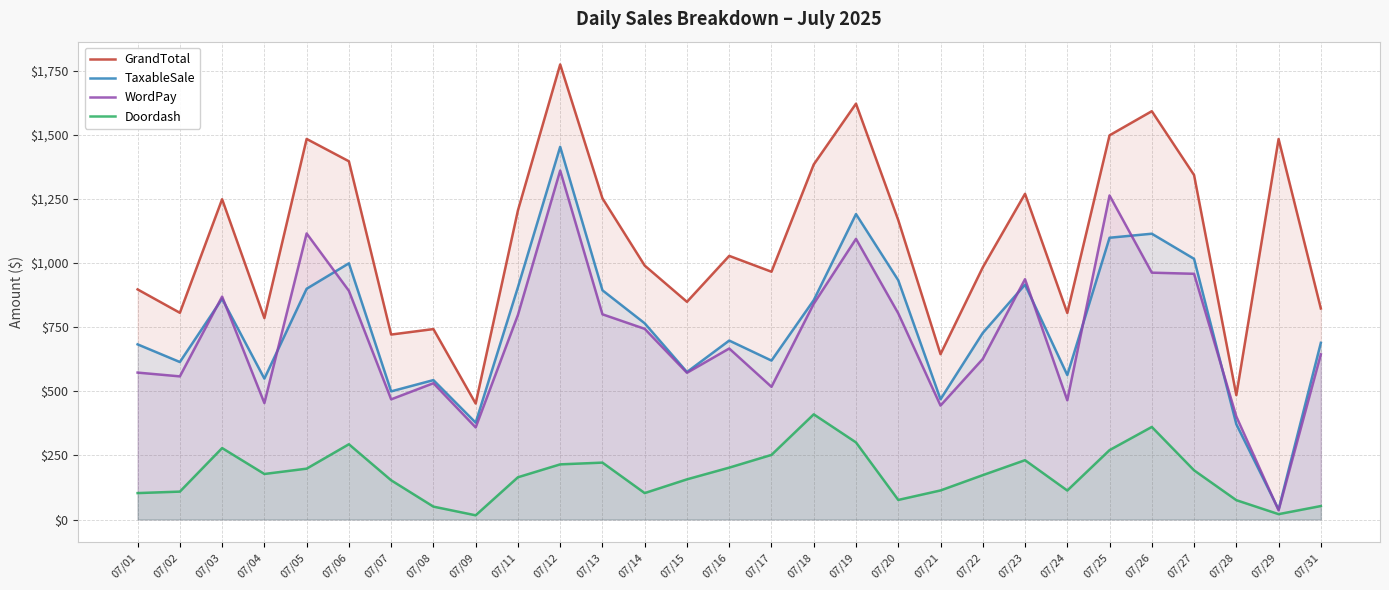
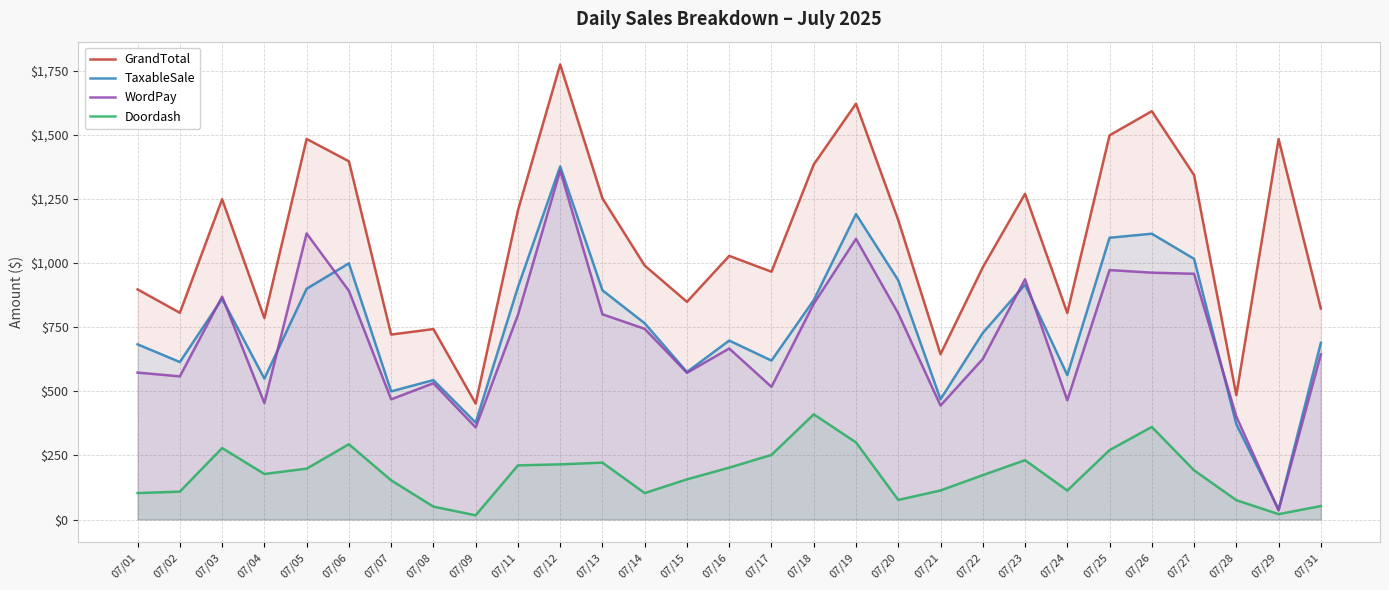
Doordash, 07/11: $160 -> $210
TaxableSale, 07/12: $1,450 -> $1,380
WordPay, 07/25: $1,260 -> $970
